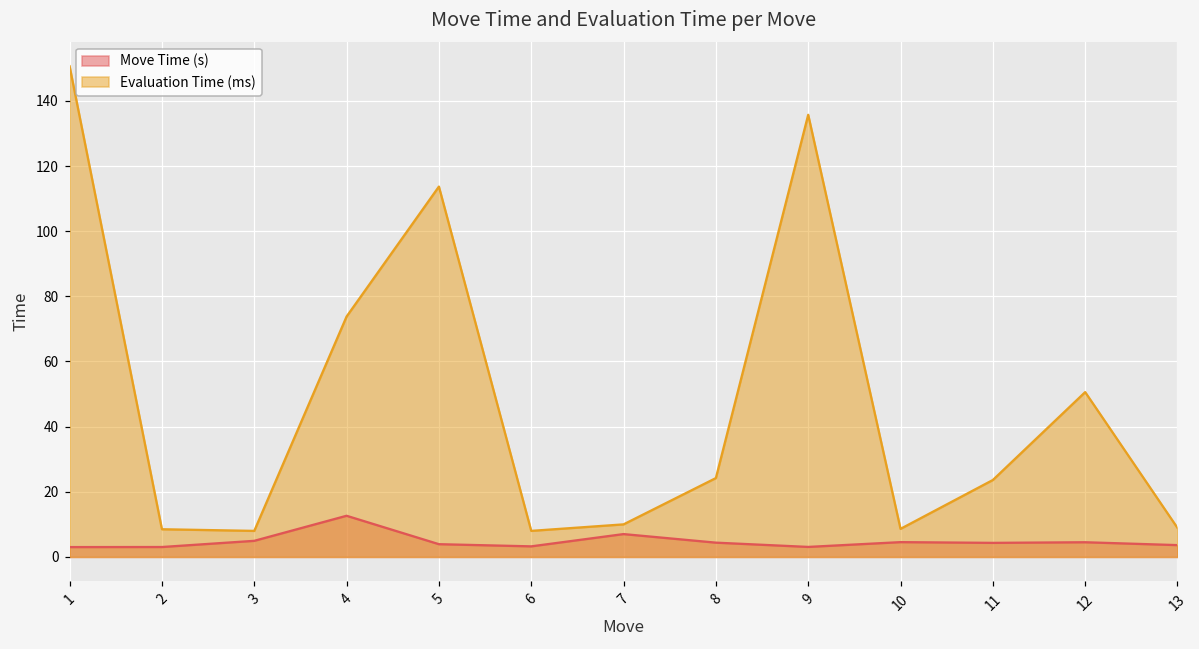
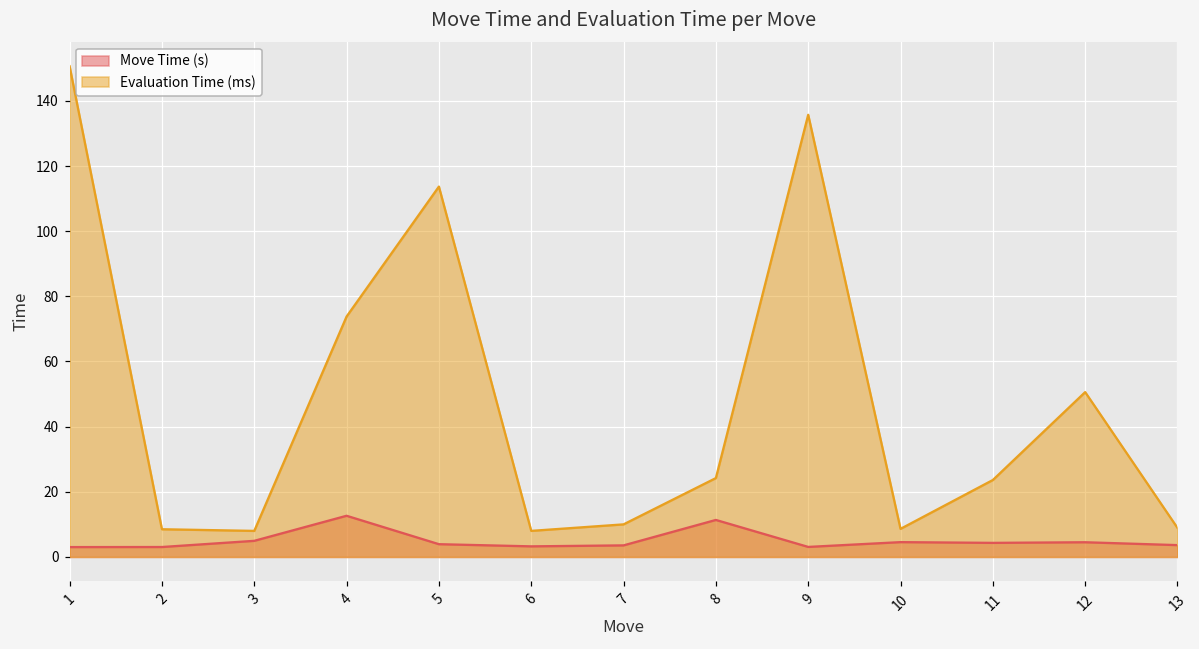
Move Time (s), 7: 7 -> 4
Move Time (s), 8: 4 -> 11
